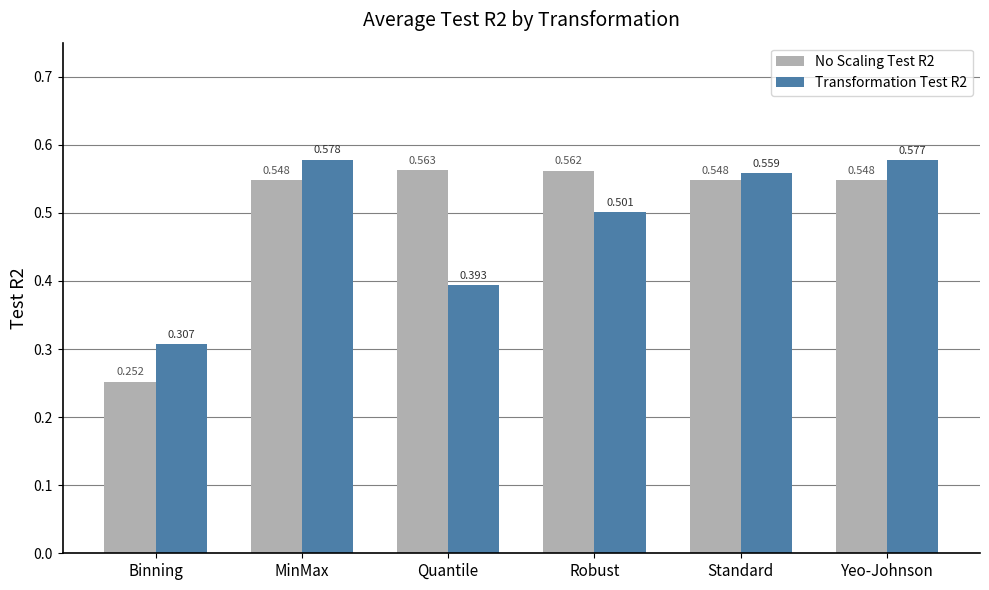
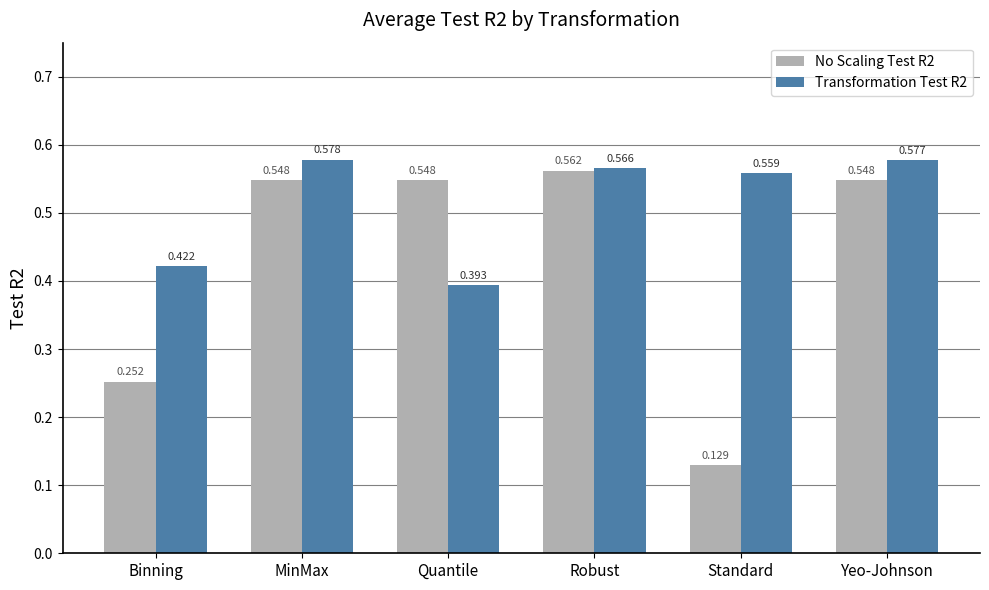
Transformation Test R2, Binning: 0.307 -> 0.422
No Scaling Test R2, Quantile: 0.563 -> 0.548
Transformation Test R2, Robust: 0.501 -> 0.566
No Scaling Test R2, Standard: 0.548 -> 0.129
